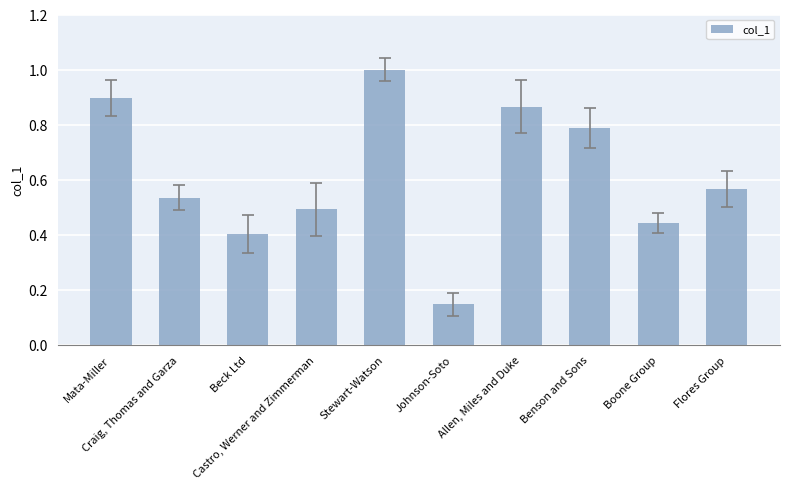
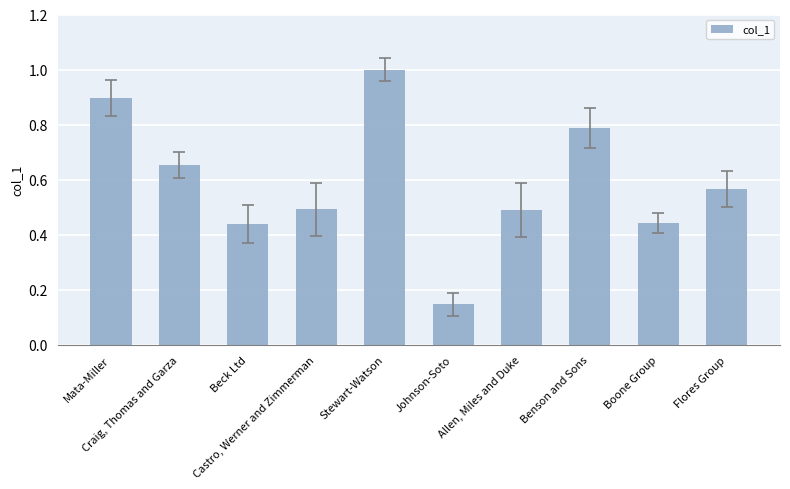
col_1, Craig, Thomas and Garza: 0.53 -> 0.65
col_1, Beck Ltd: 0.40 -> 0.44
col_1, Allen, Miles and Duke: 0.87 -> 0.49
